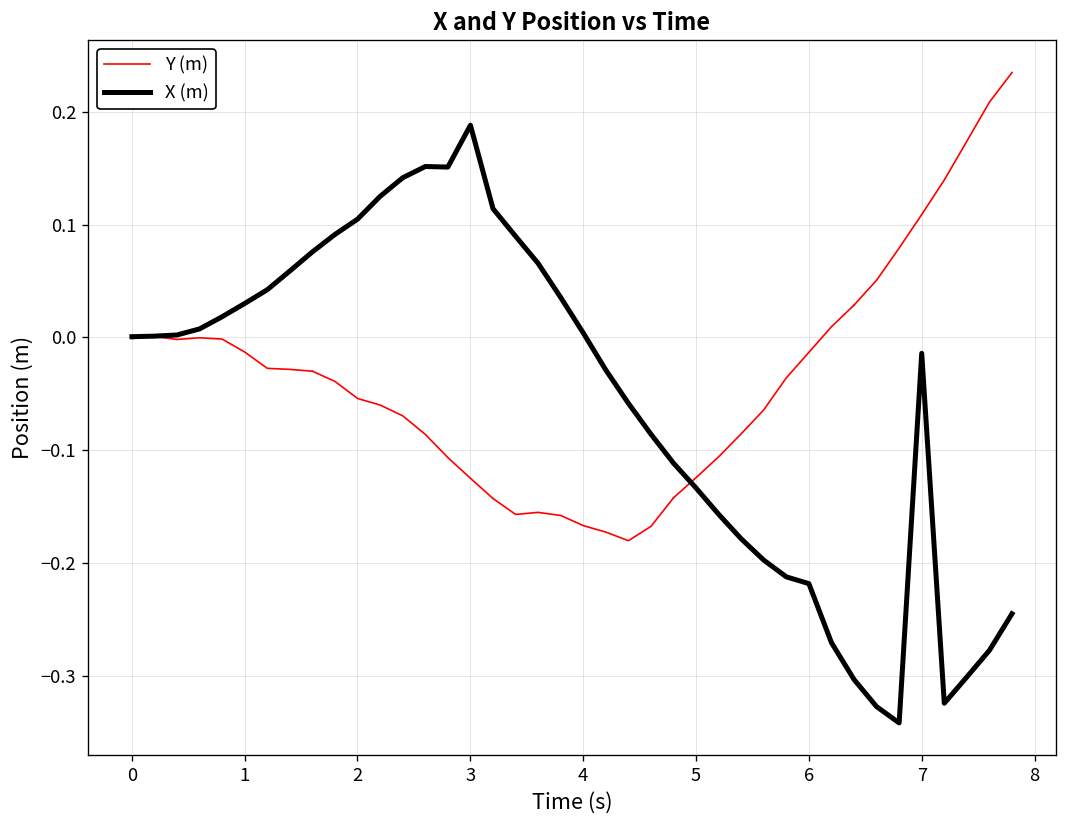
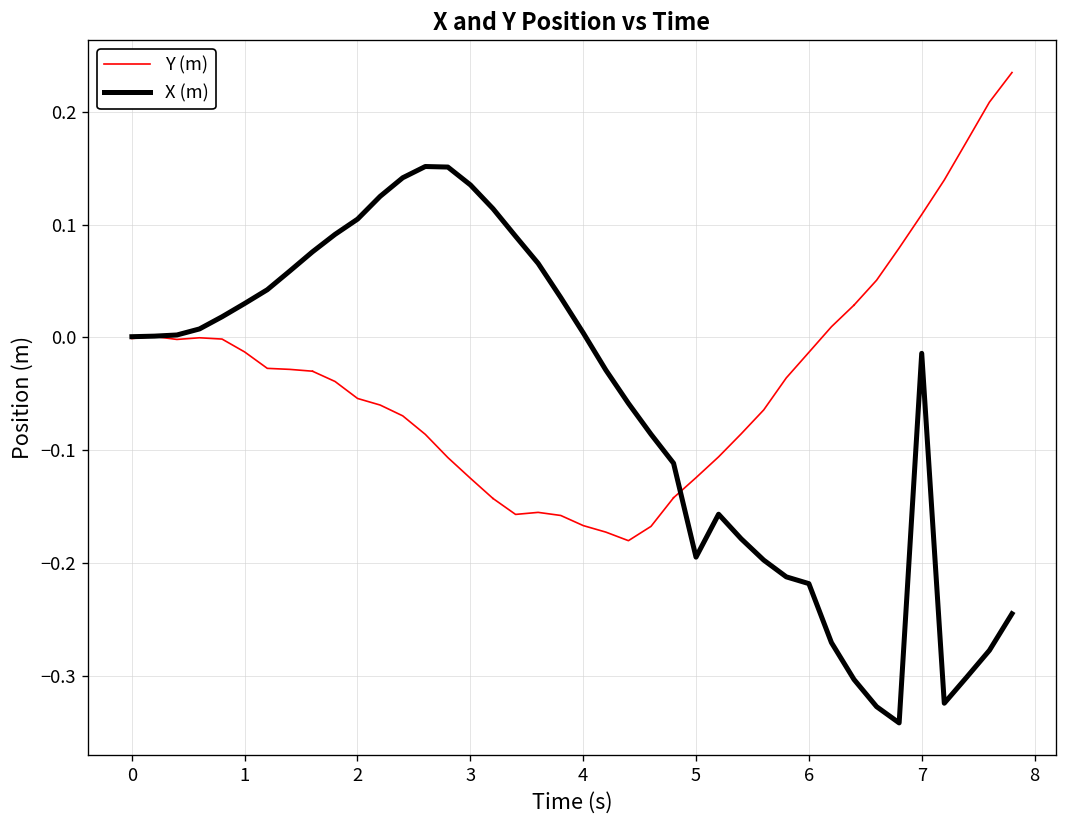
X (m), 3: 0.19 -> 0.14
X (m), 5: -0.13 -> -0.19
